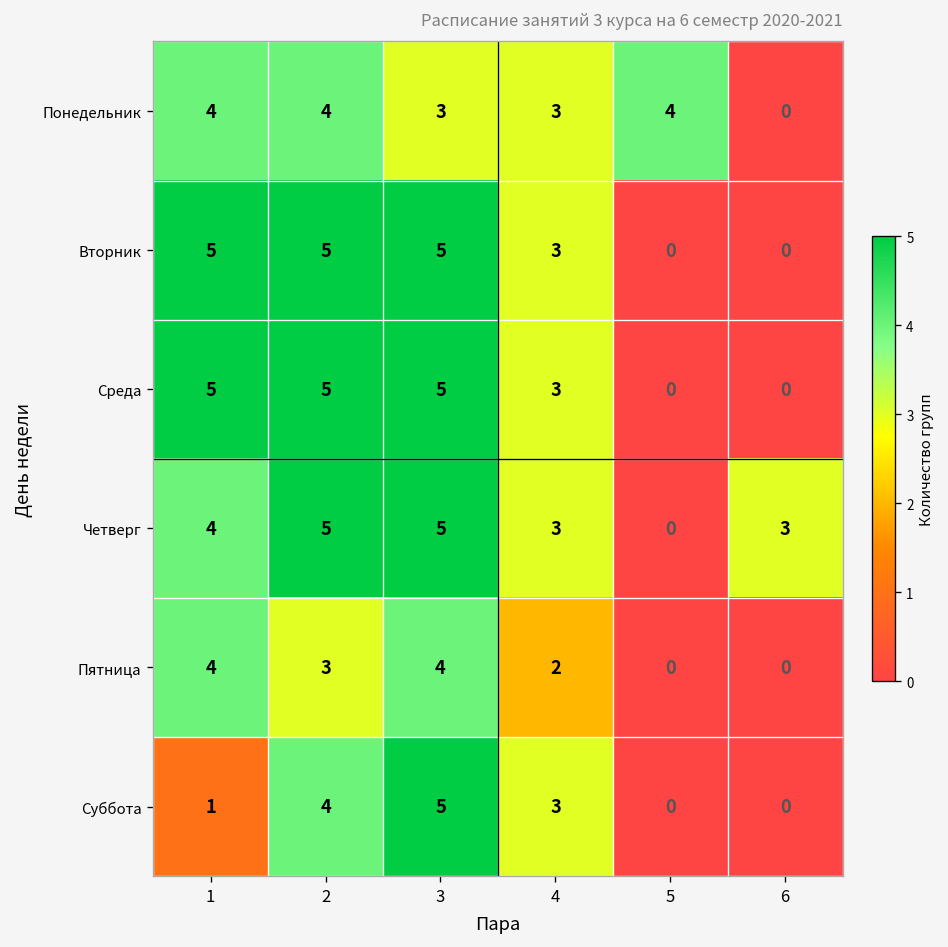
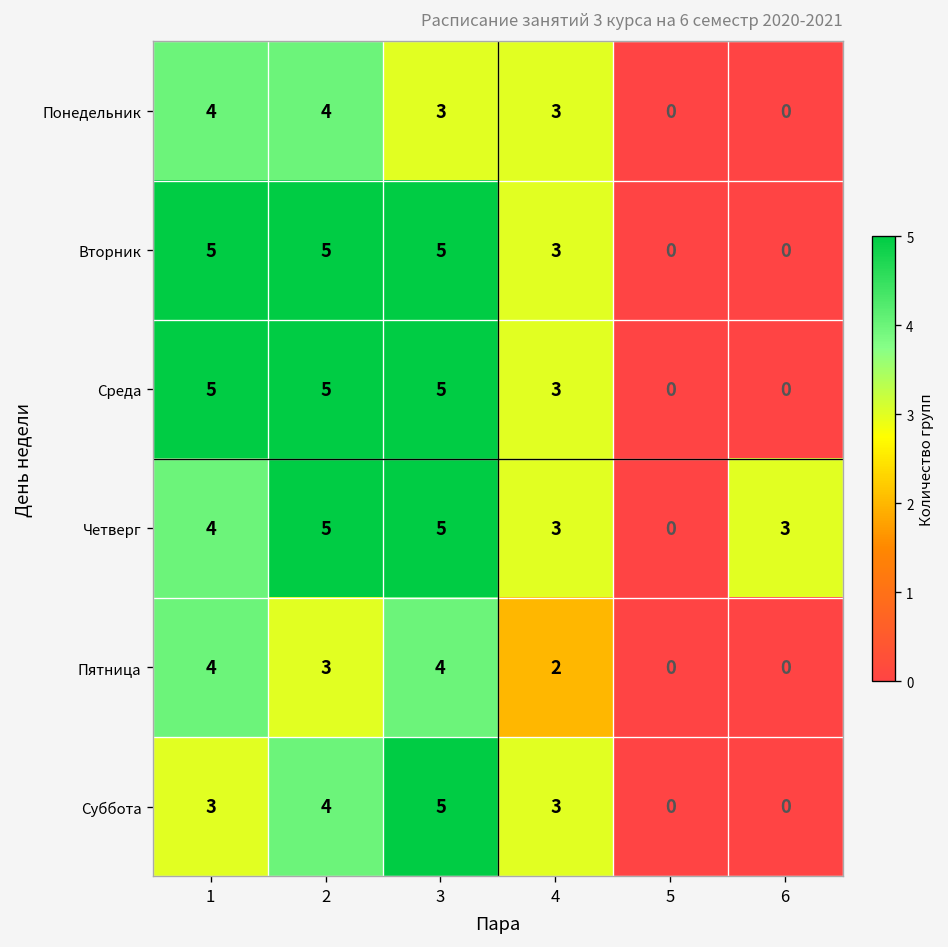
Понедельник, 5: 4 -> 0
Суббота, 1: 1 -> 3
